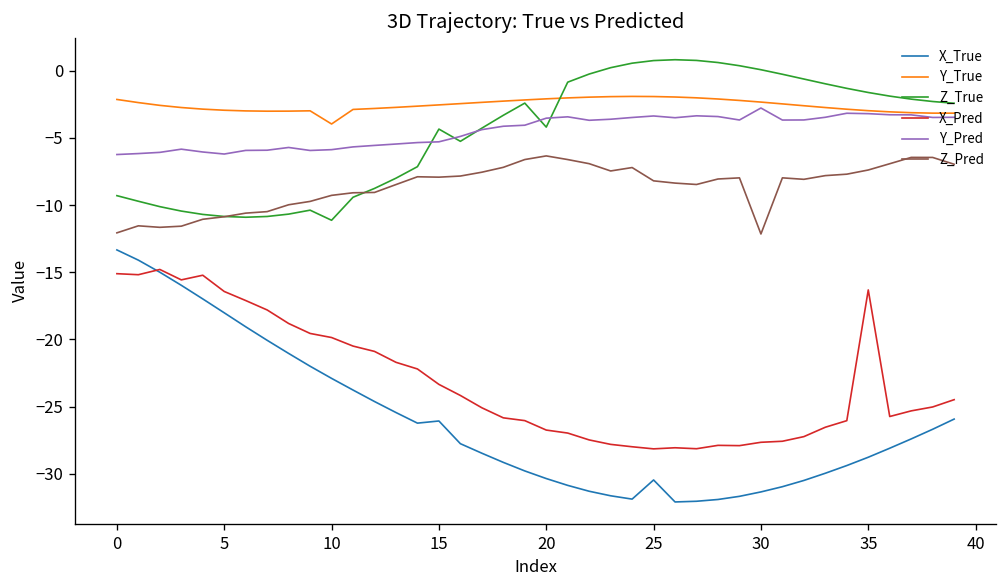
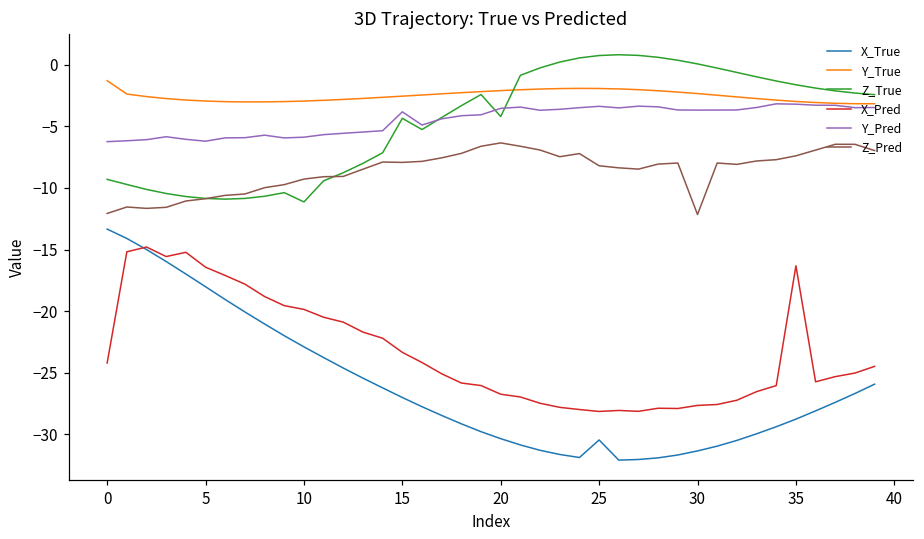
Y_True, 0: -2.1 -> -1.3
X_Pred, 0: -15.1 -> -24.2
Y_True, 10: -4.0 -> -3.0
X_True, 15: -26.1 -> -27.0
Y_Pred, 15: -5.3 -> -3.8
Y_Pred, 30: -2.8 -> -3.7
